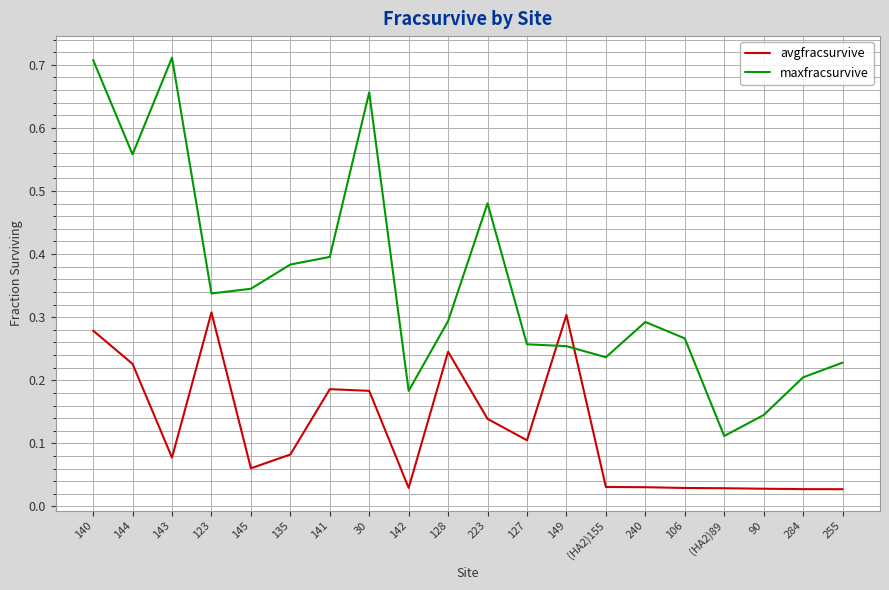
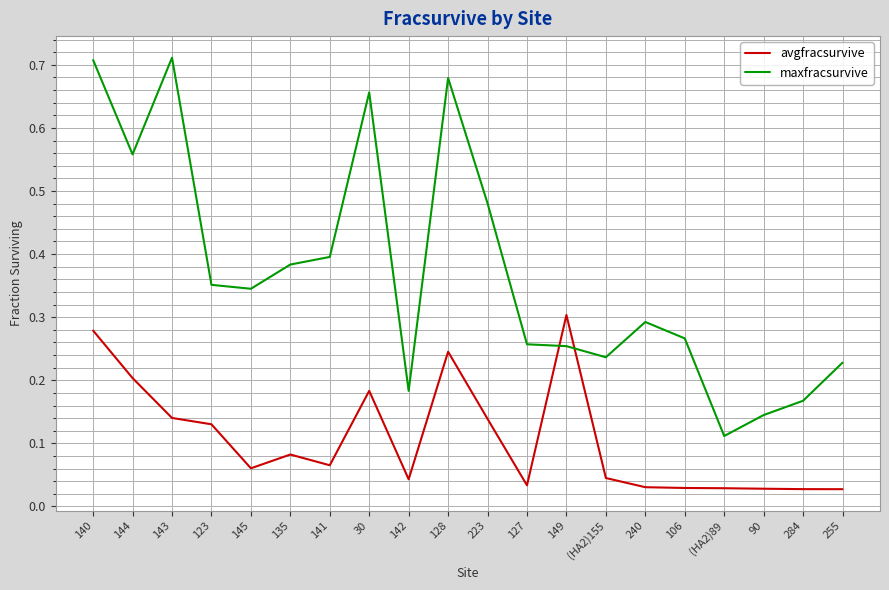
avgfracsurvive, 144: 0.23 -> 0.20
avgfracsurvive, 143: 0.08 -> 0.14
avgfracsurvive, 123: 0.31 -> 0.13
maxfracsurvive, 123: 0.34 -> 0.35
avgfracsurvive, 141: 0.19 -> 0.07
avgfracsurvive, 142: 0.03 -> 0.04
maxfracsurvive, 128: 0.29 -> 0.68
avgfracsurvive, 127: 0.10 -> 0.03
avgfracsurvive, (HA2)155: 0.03 -> 0.05
maxfracsurvive, 284: 0.20 -> 0.17
